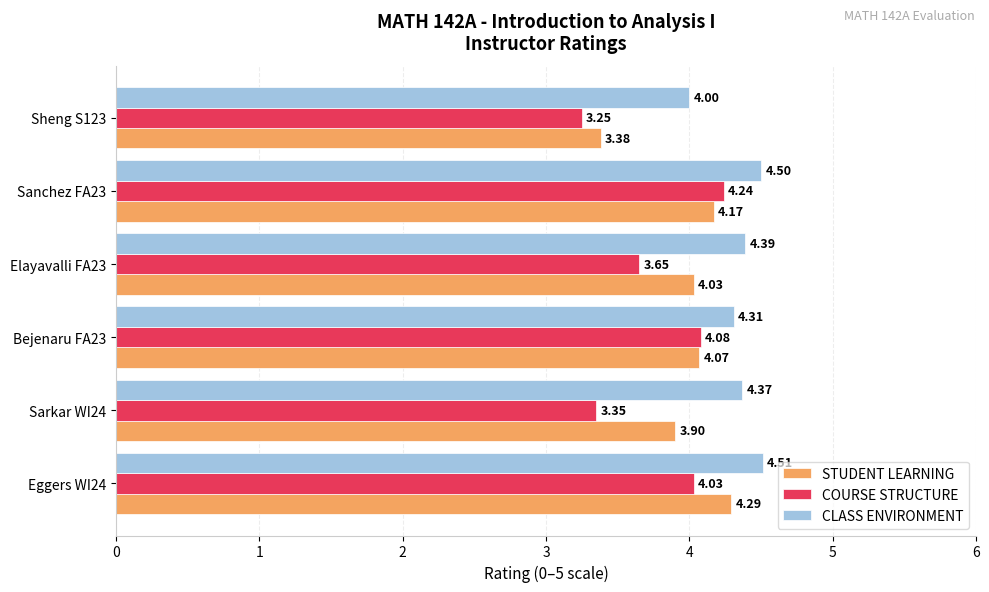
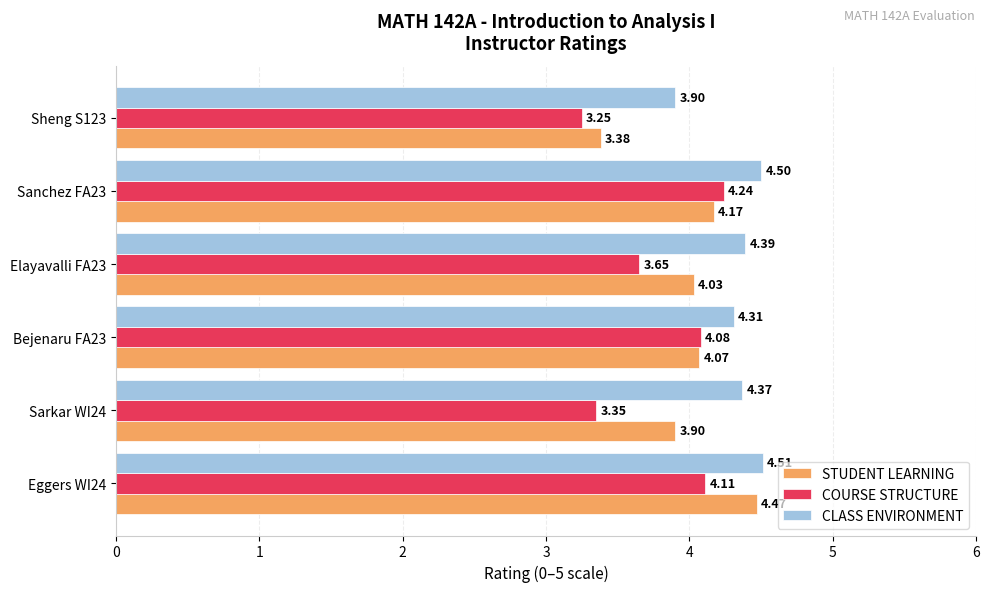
CLASS ENVIRONMENT, Sheng S123: 4.00 -> 3.90
COURSE STRUCTURE, Eggers WI24: 4.03 -> 4.11
STUDENT LEARNING, Eggers WI24: 4.29 -> 4.47
